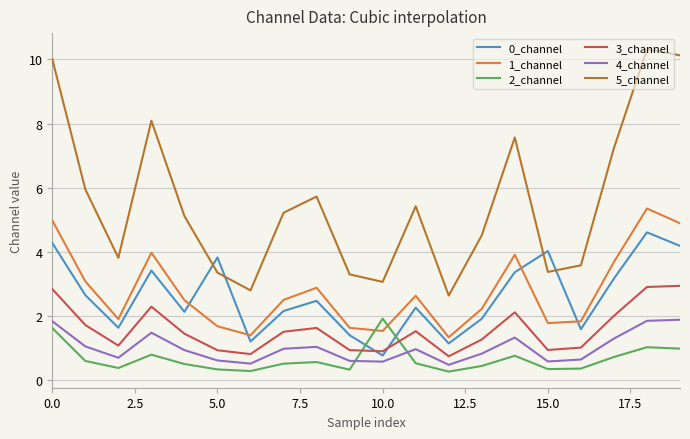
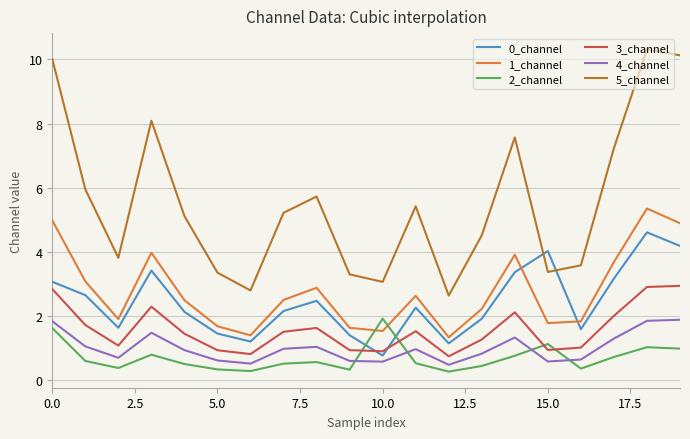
0_channel, 0.0: 4.3 -> 3.1
0_channel, 5.0: 3.8 -> 1.4
2_channel, 15.0: 0.3 -> 1.1
